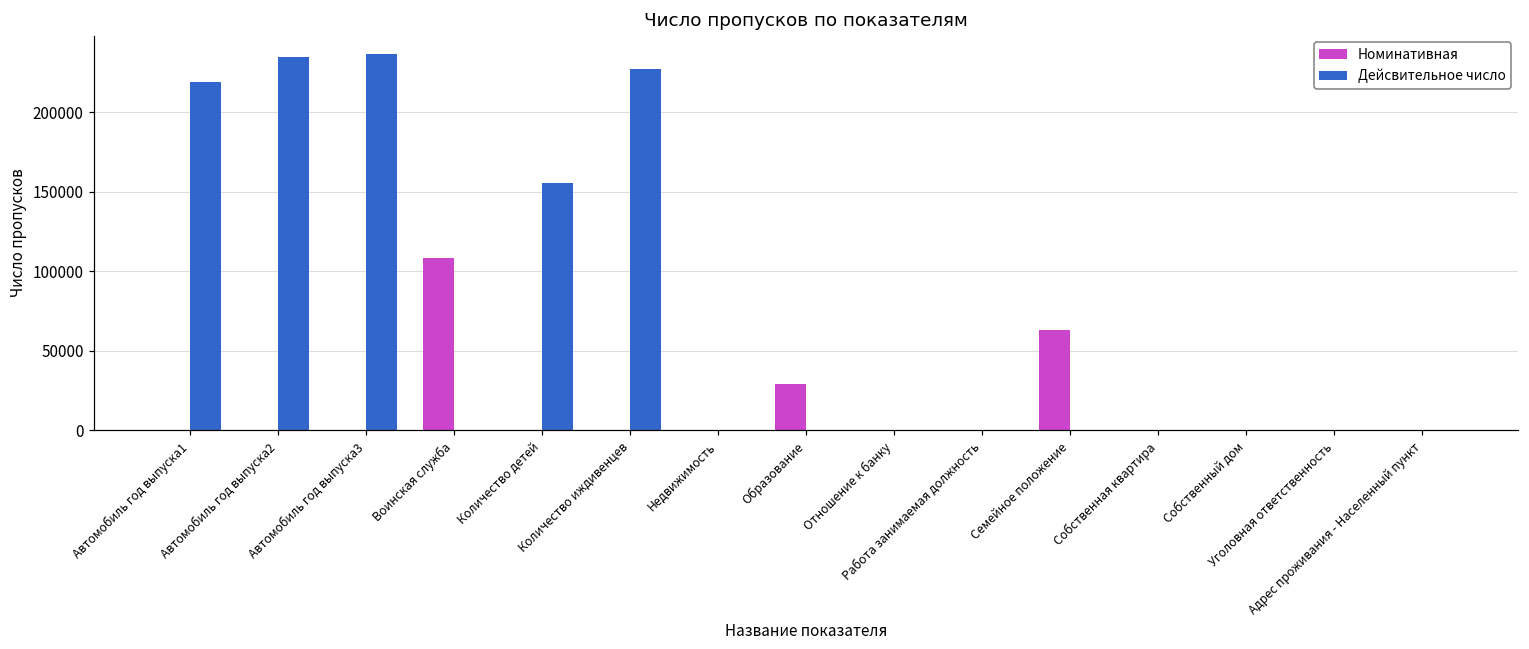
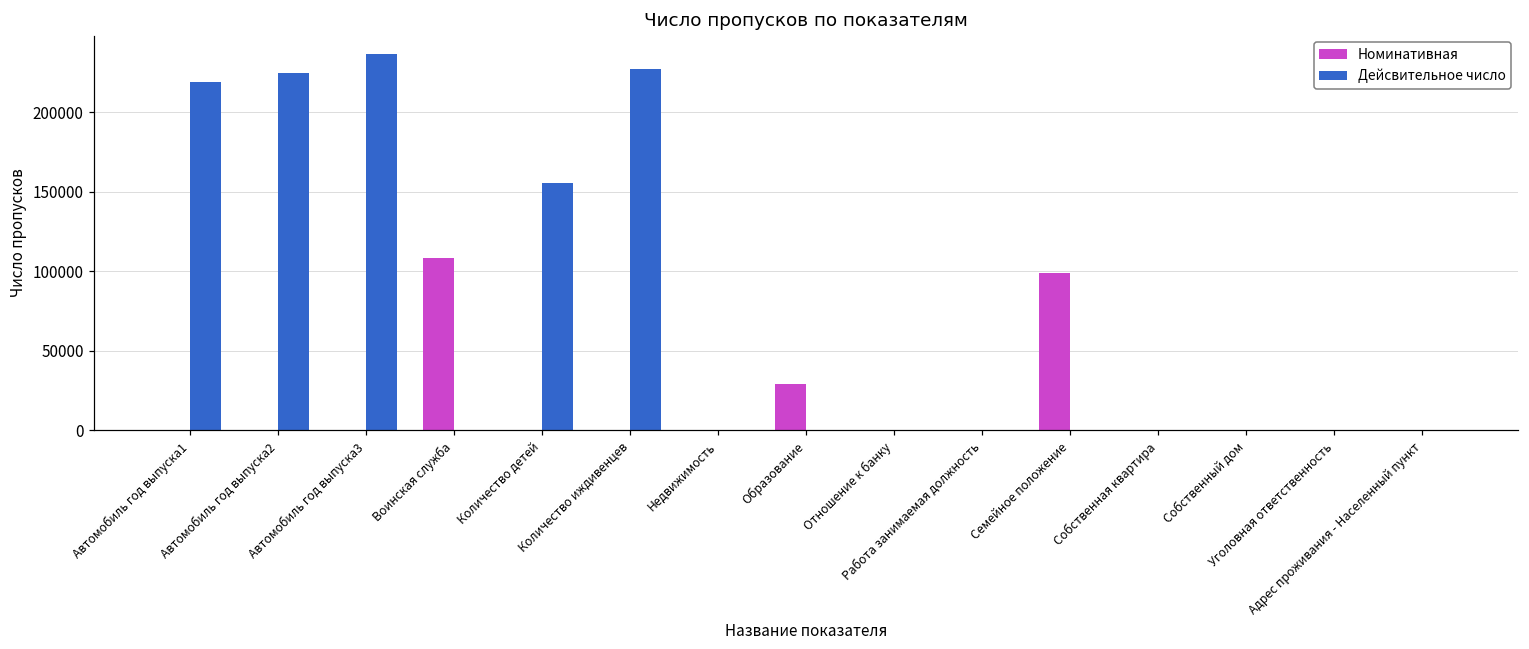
Дейсвительное число, Автомобиль год выпуска2: 235000 -> 224000
Номинативная, Семейное положение: 63000 -> 99000
